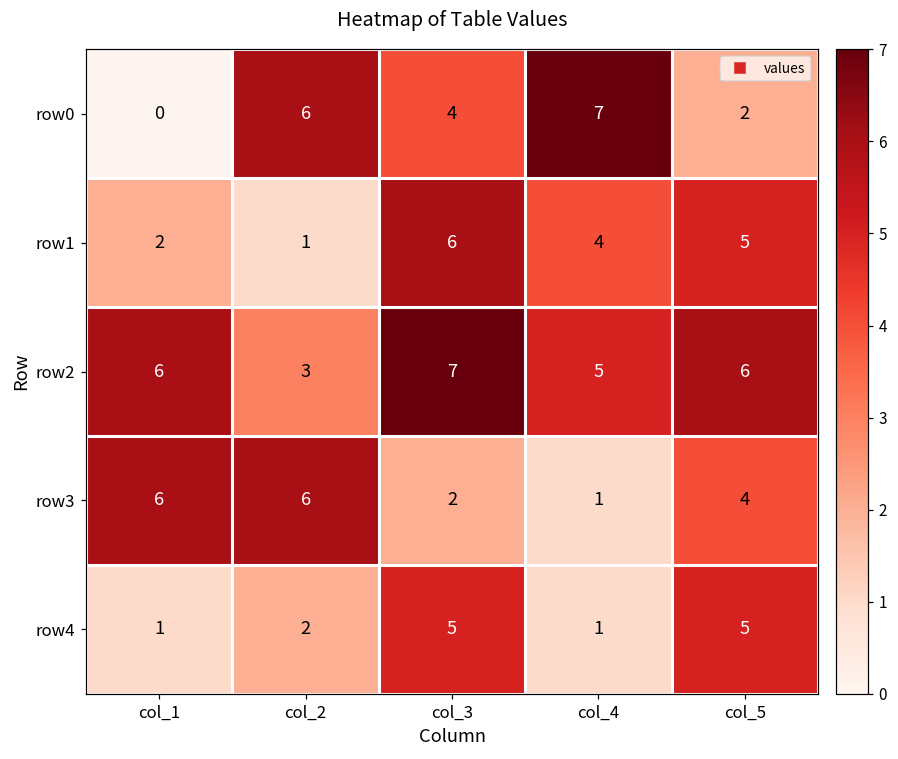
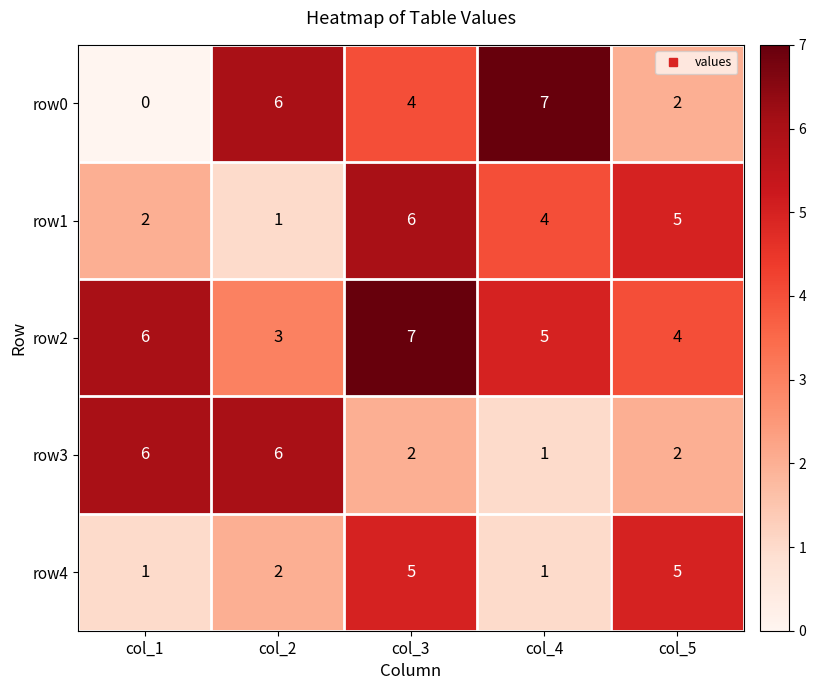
row2, col_5: 6 -> 4
row3, col_5: 4 -> 2
